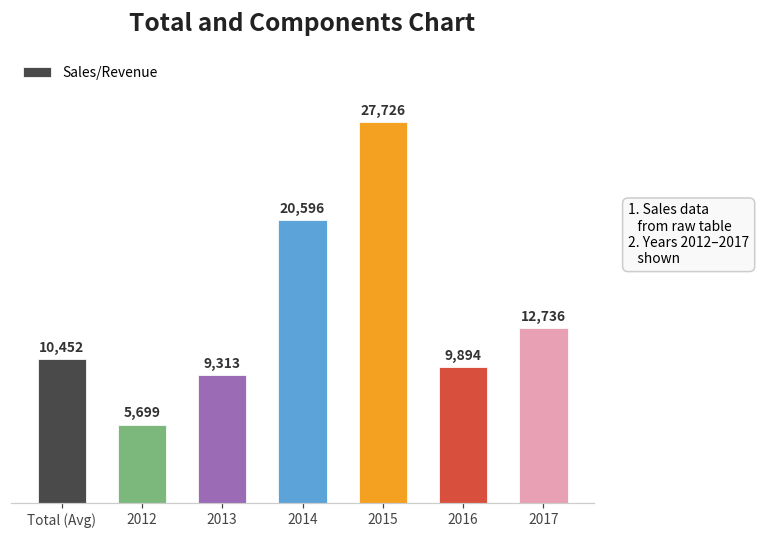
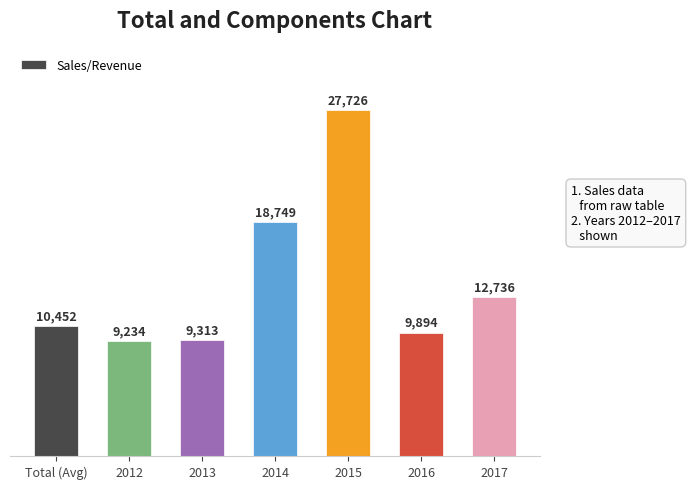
2012: 5,699 -> 9,234
2014: 20,596 -> 18,749
